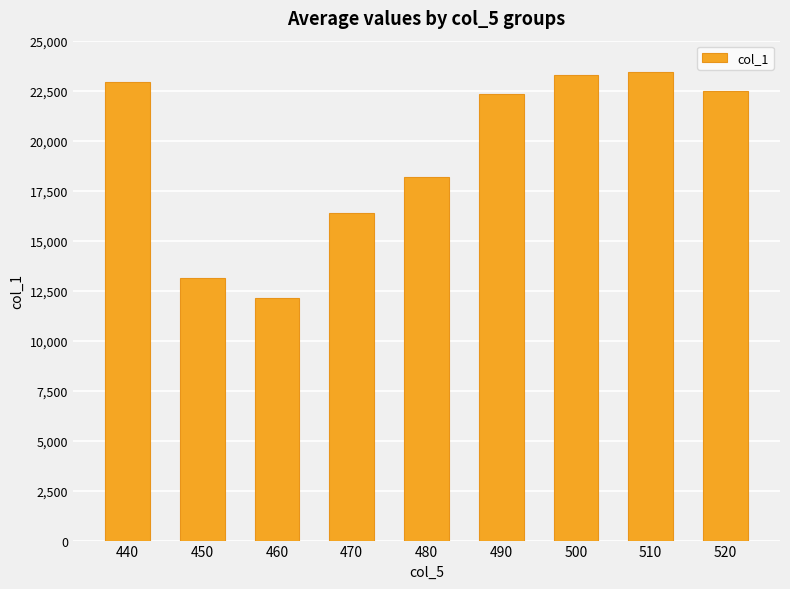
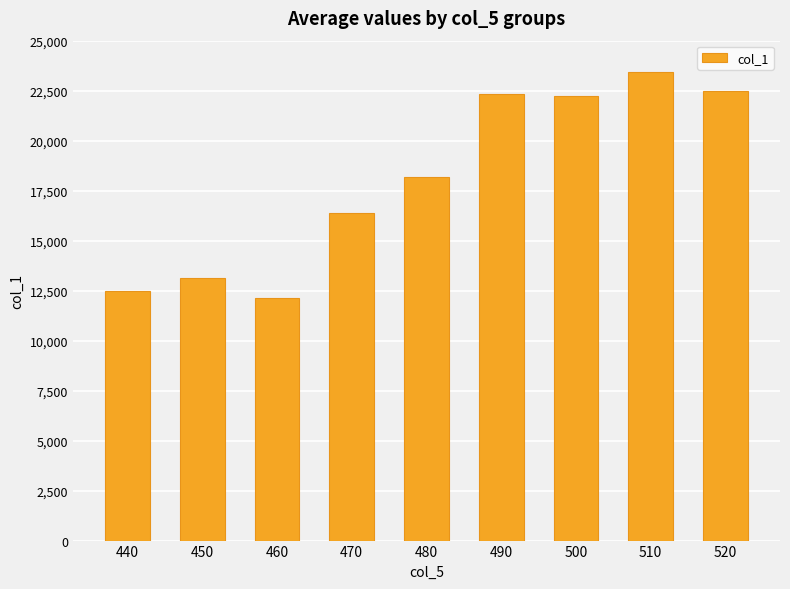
440: 23,000 -> 12,500
500: 23,300 -> 22,200
